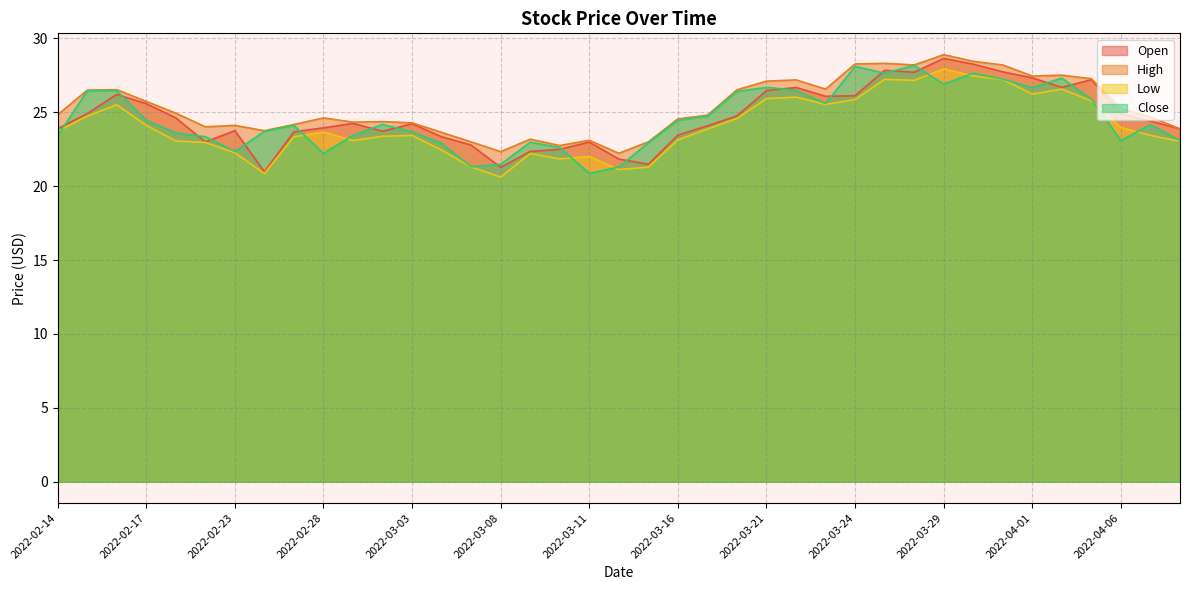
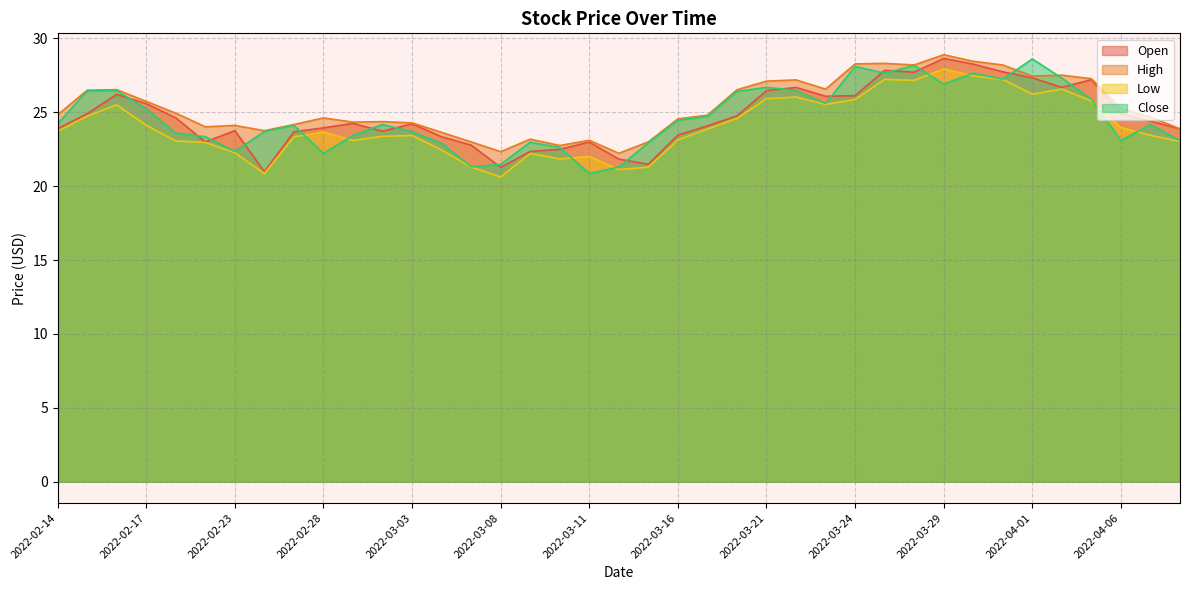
Close, 2022-02-14: 23.4 -> 24.2
Close, 2022-02-17: 24.5 -> 25.2
Close, 2022-04-01: 26.7 -> 28.6
